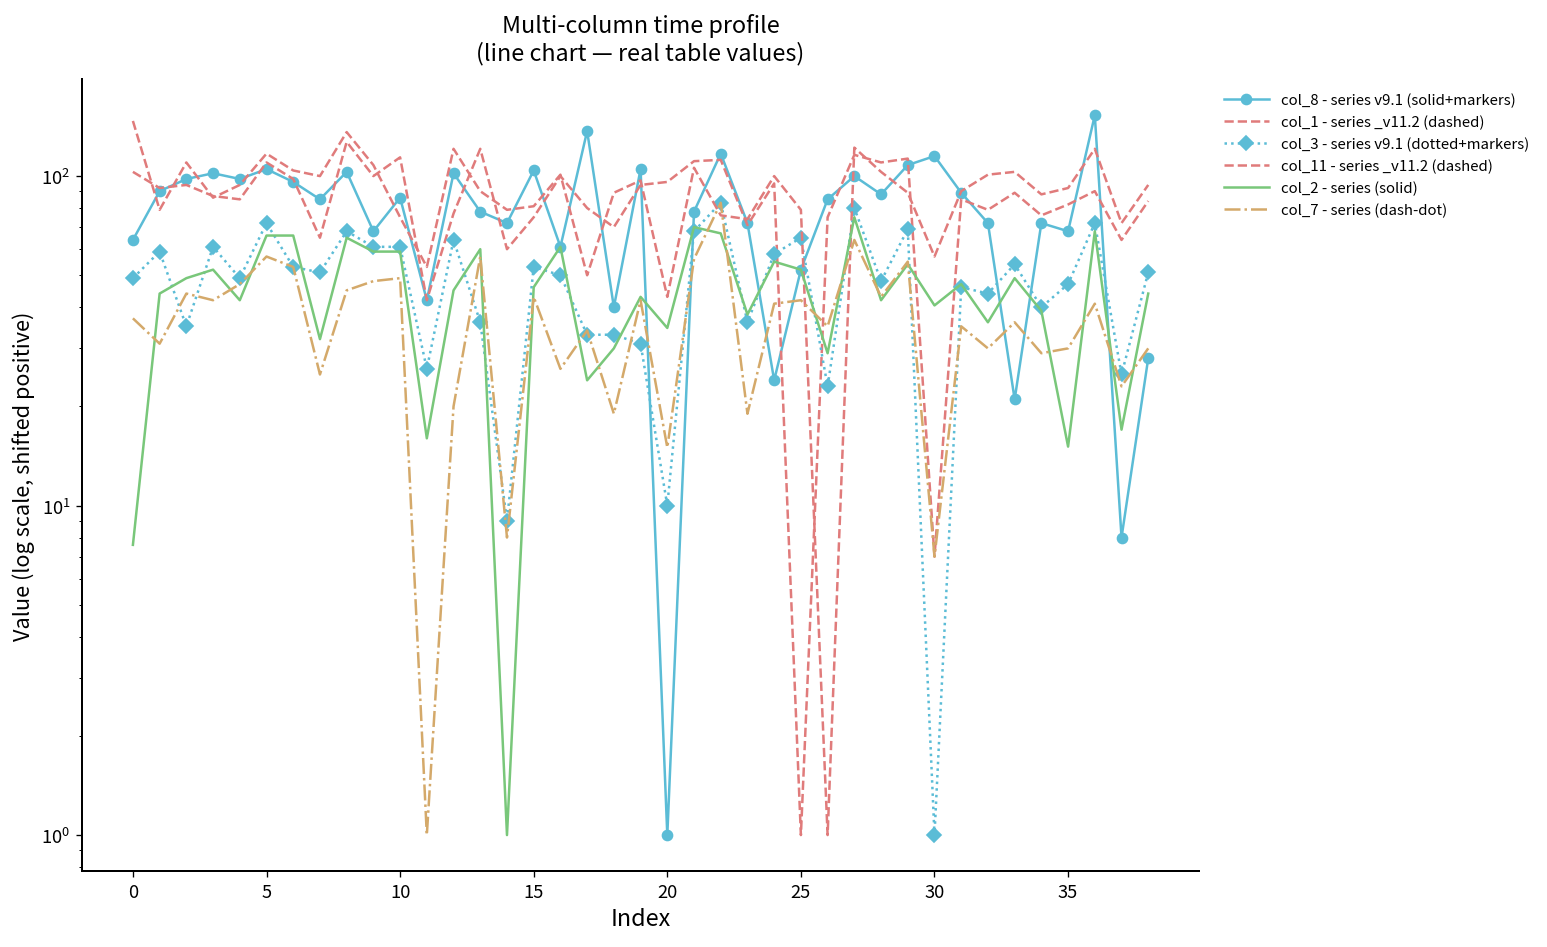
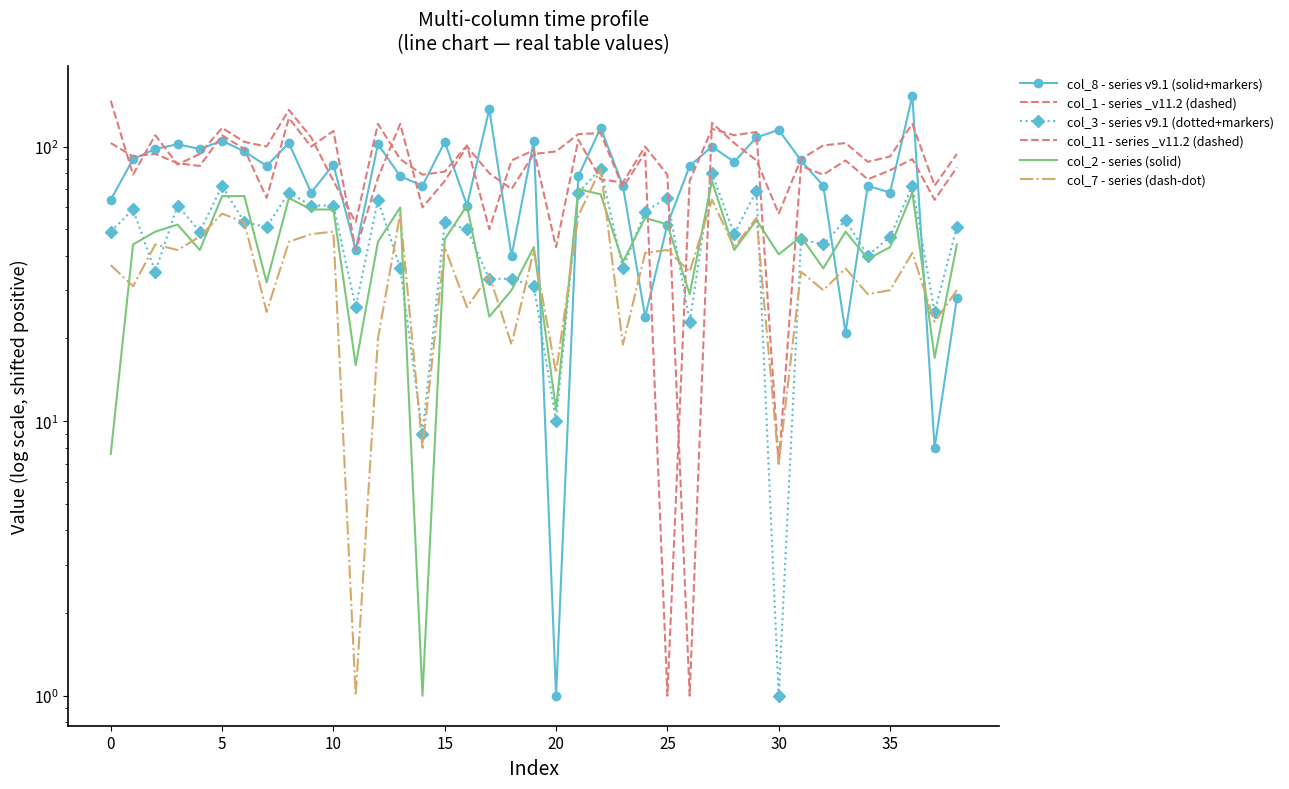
col_2 - series (solid), 20: 35 -> 11.0
col_2 - series (solid), 35: 15 -> 43
